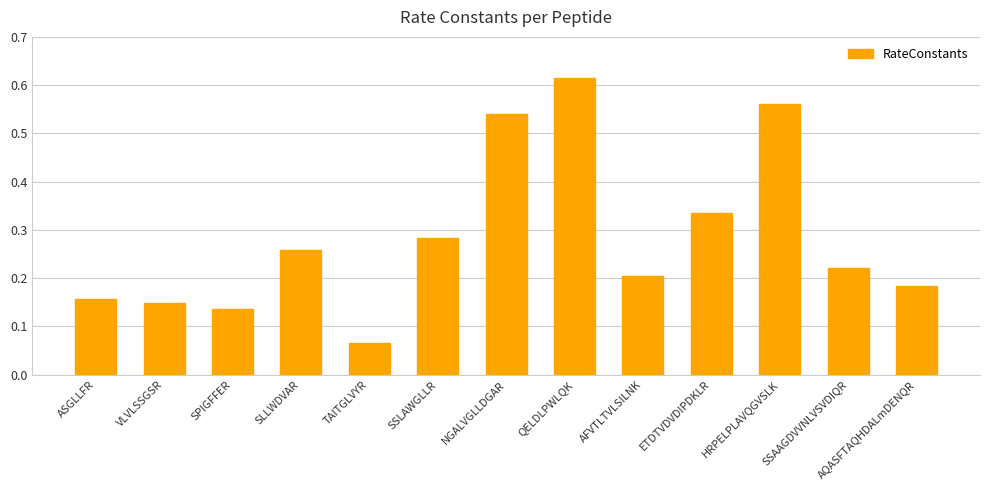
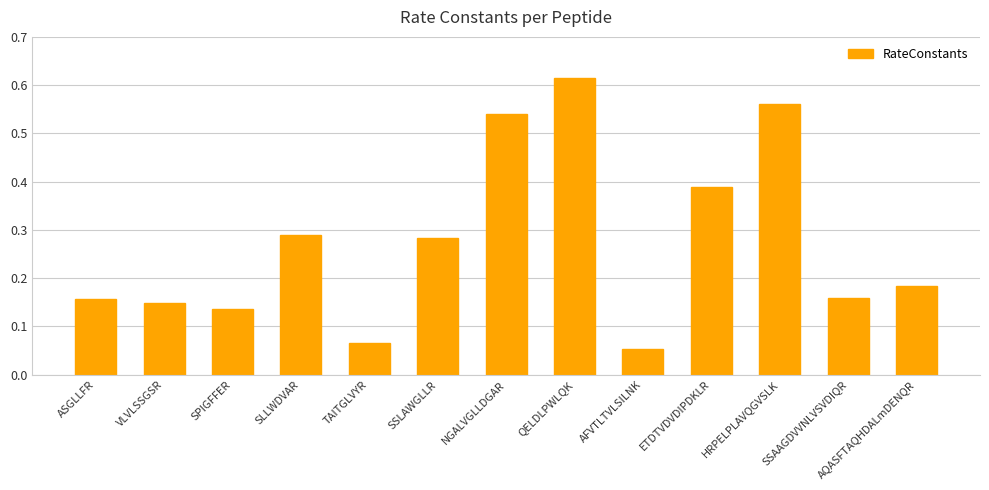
SLLWDVAR: 0.26 -> 0.29
AFVTLTVLSILNK: 0.21 -> 0.05
ETDTVDVDIPDKLR: 0.33 -> 0.39
SSAAGDVVNLVSVDIQR: 0.22 -> 0.16
